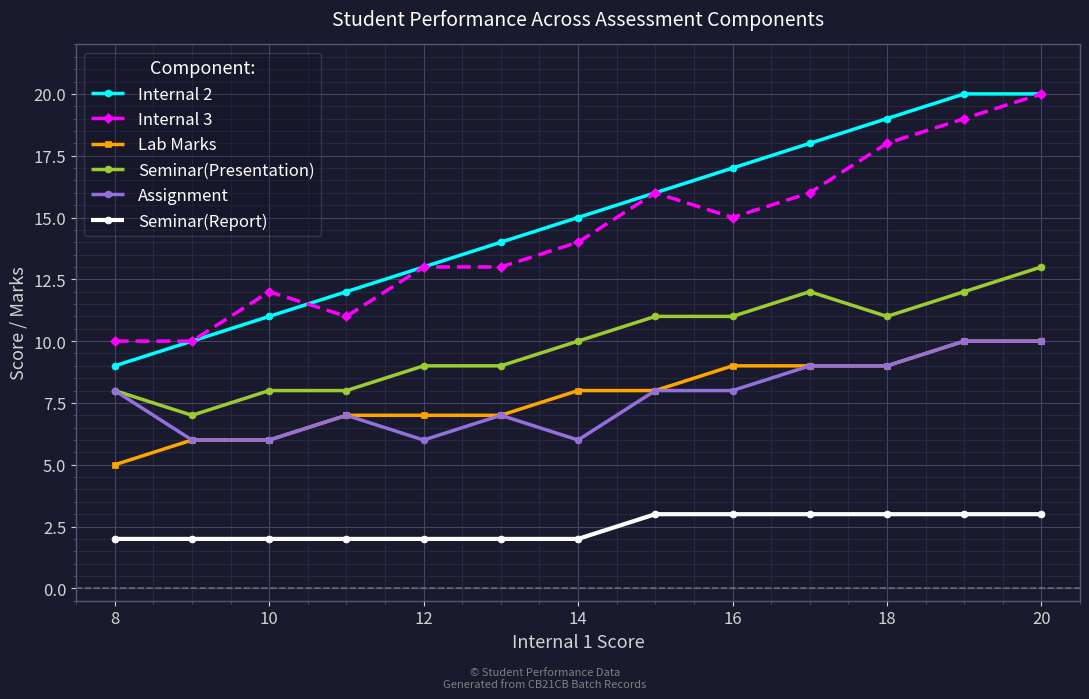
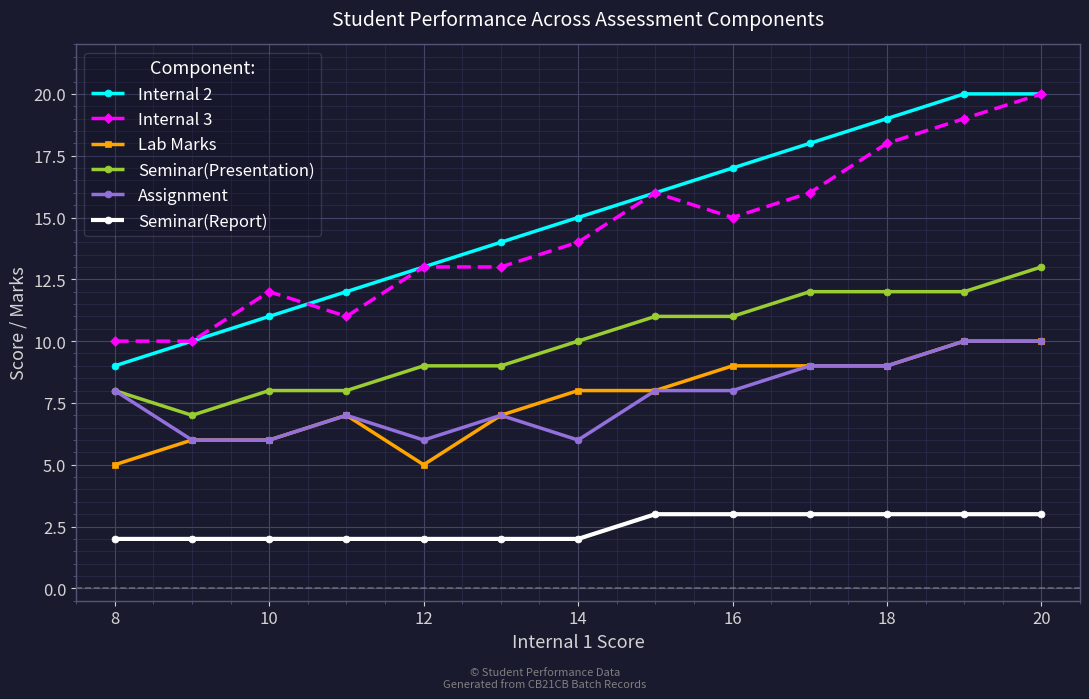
Lab Marks, 12: 7 -> 5
Seminar(Presentation), 18: 11 -> 12
